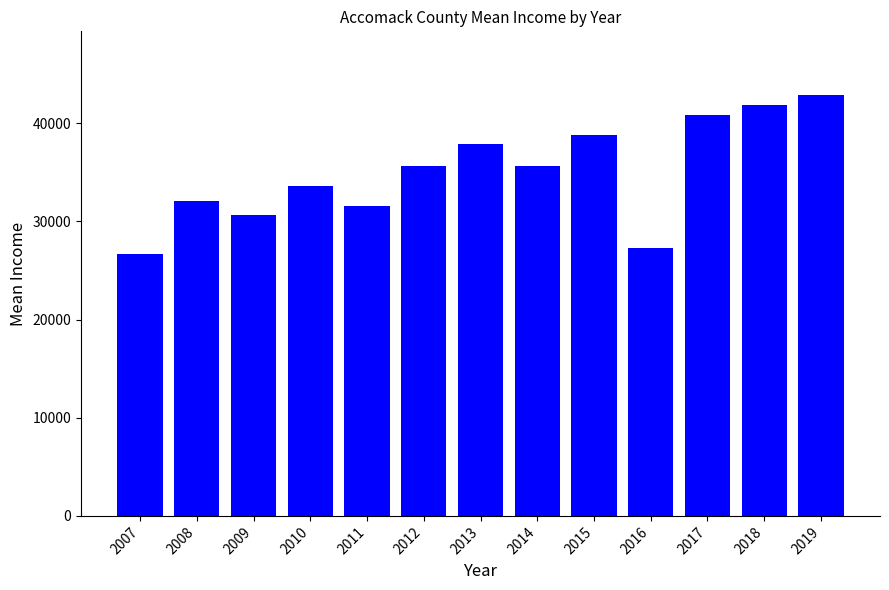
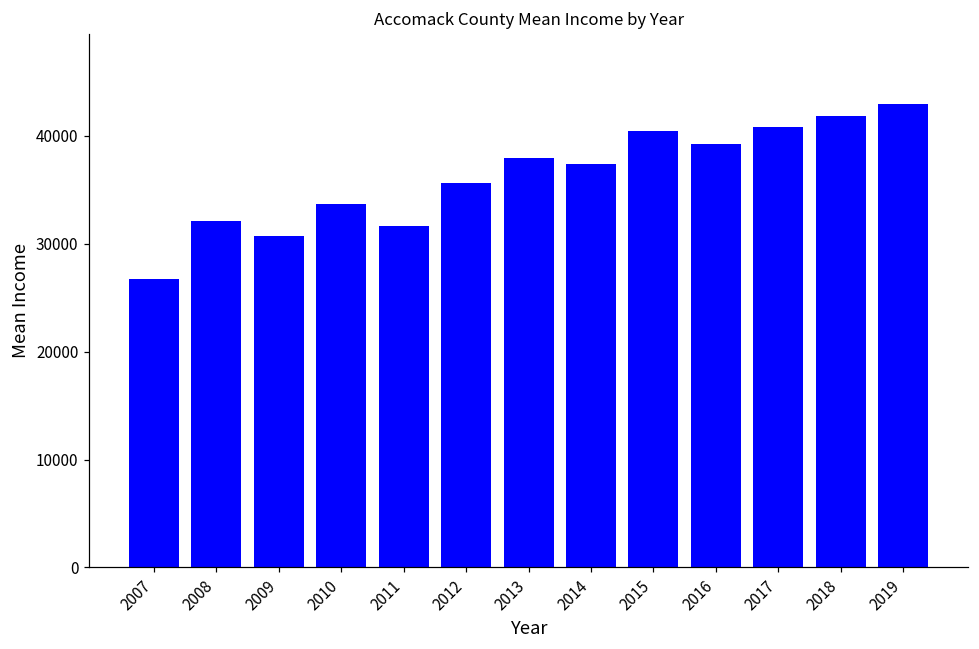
2014: 36000 -> 37000
2015: 39000 -> 40000
2016: 27000 -> 39000
